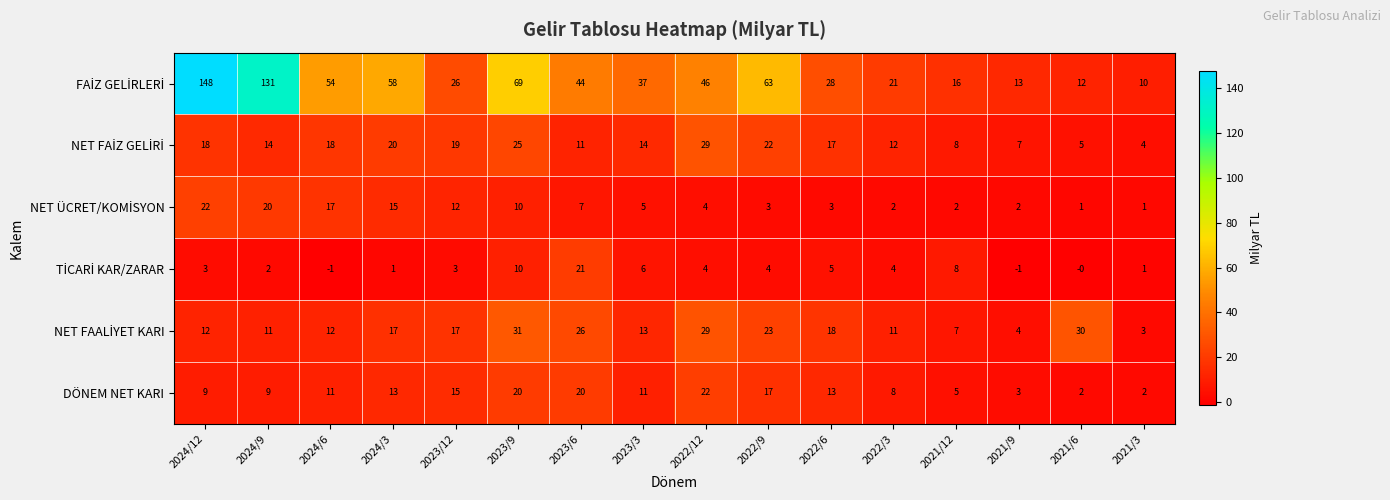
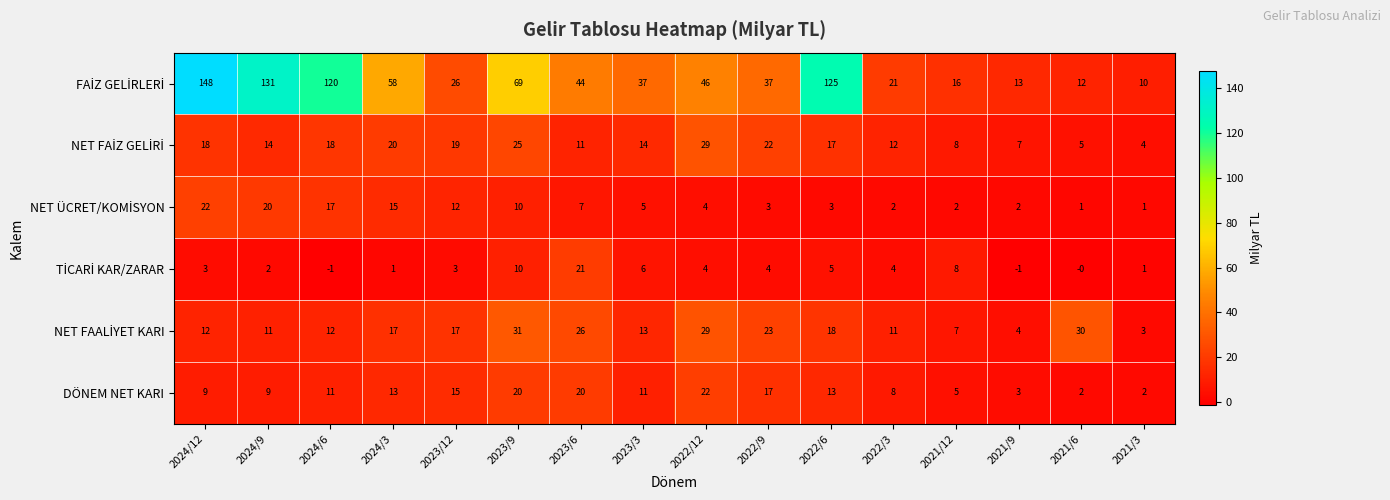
FAİZ GELİRLERİ, 2024/6: 54 -> 120
FAİZ GELİRLERİ, 2022/9: 63 -> 37
FAİZ GELİRLERİ, 2022/6: 28 -> 125
